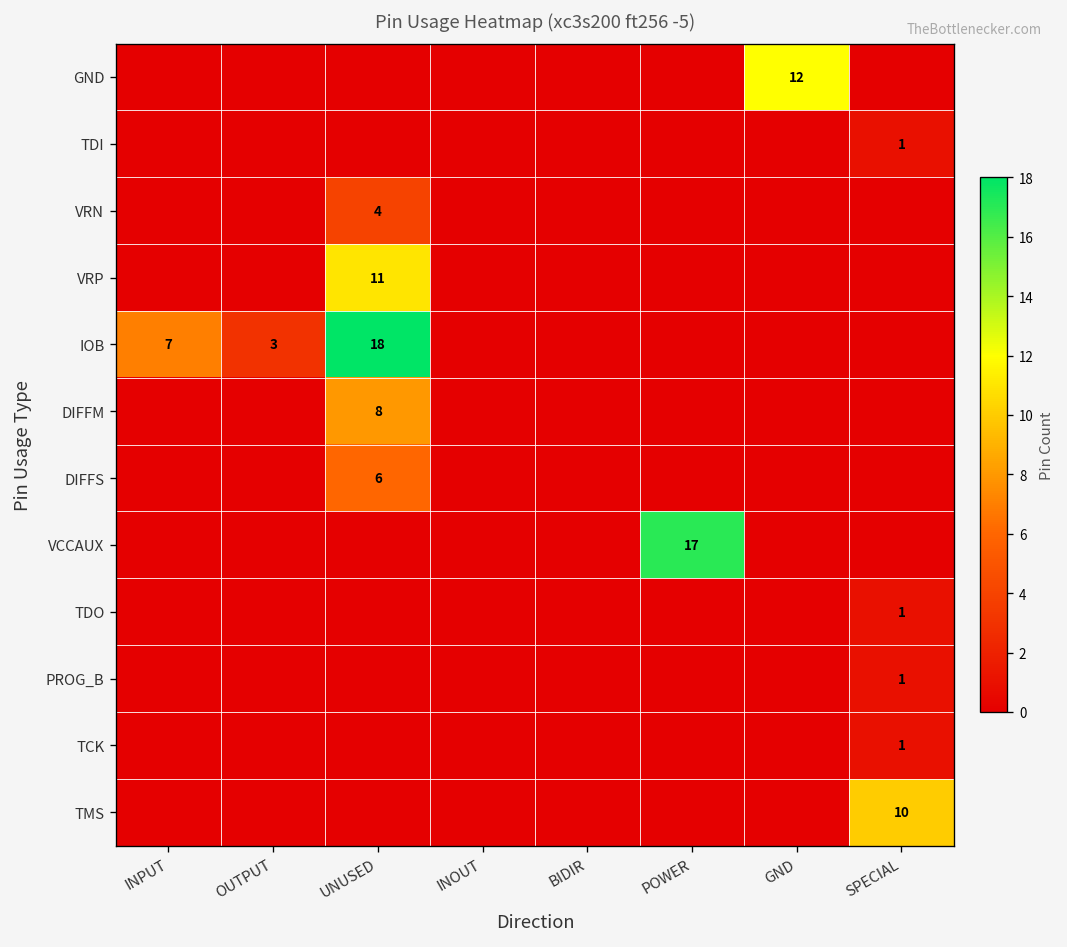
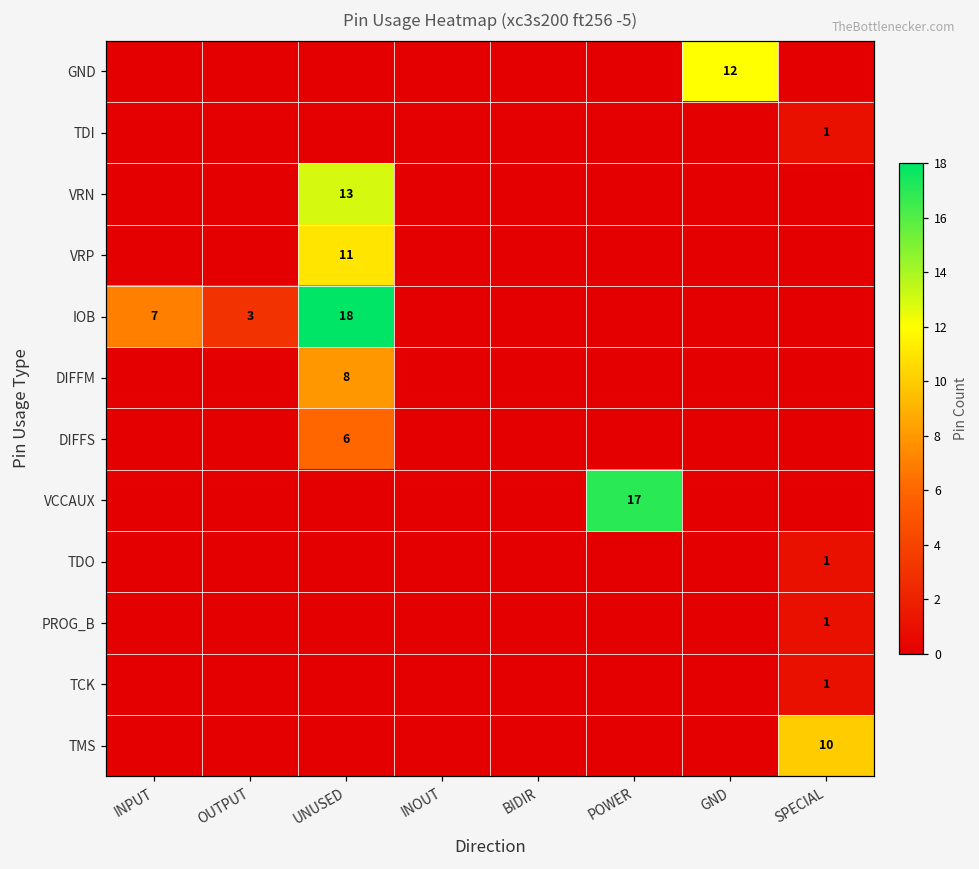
VRN, UNUSED: 4 -> 13
